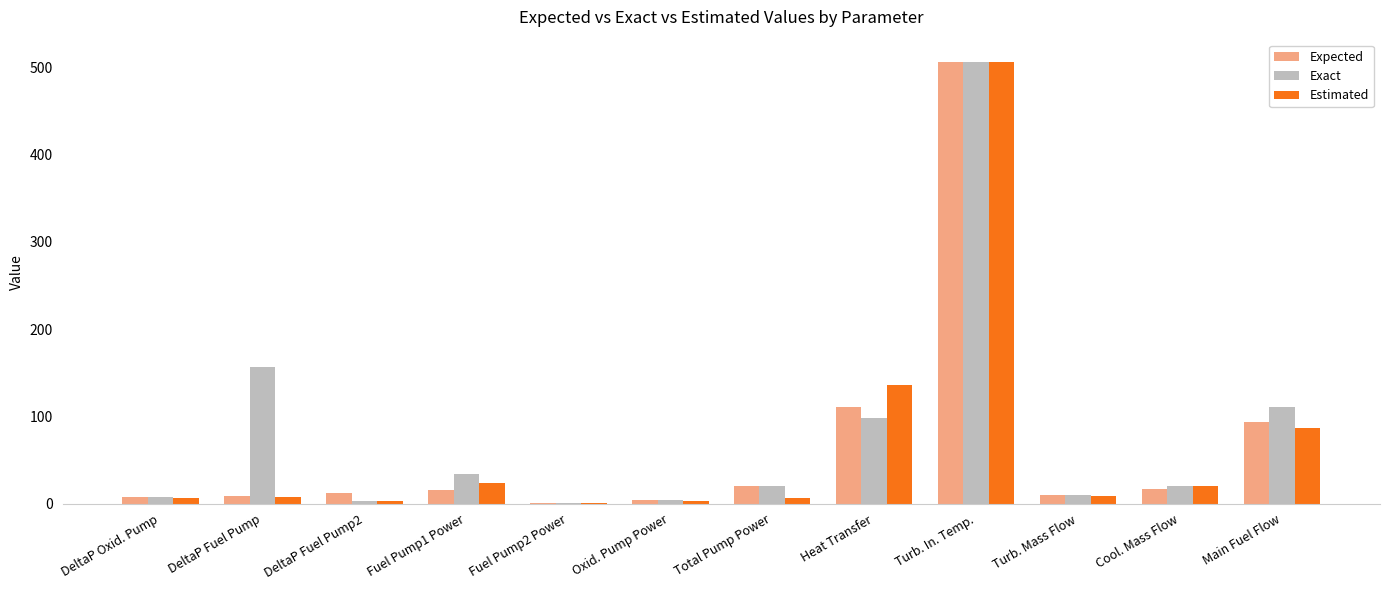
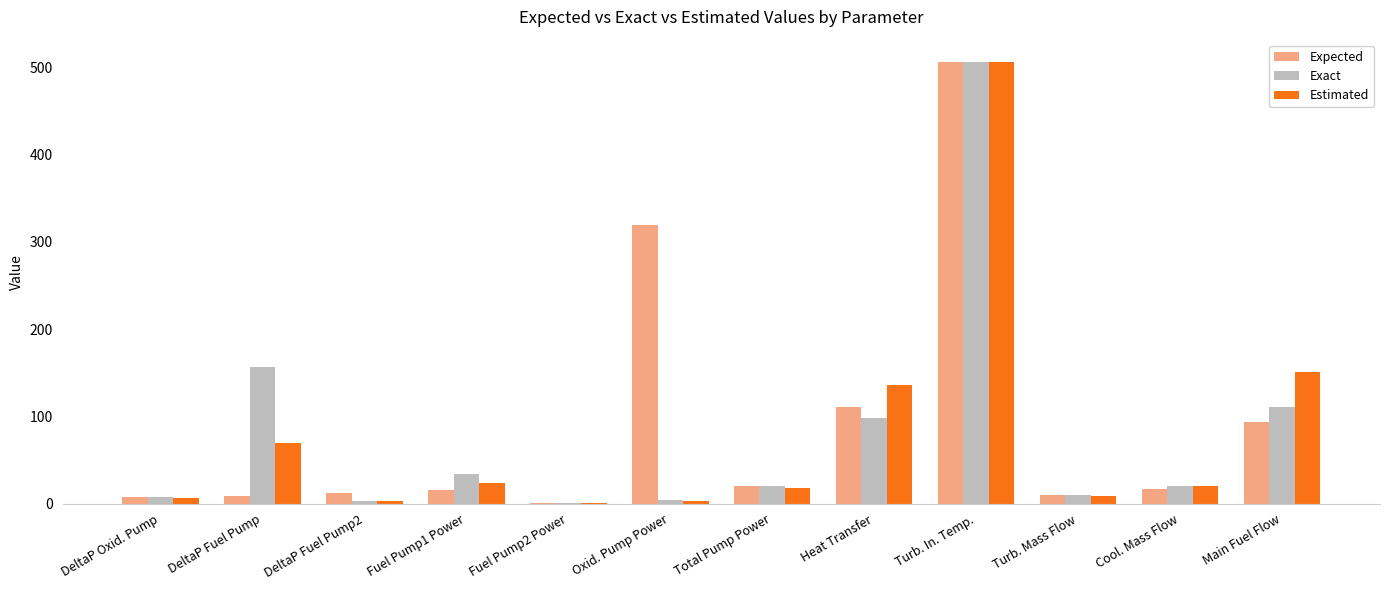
Estimated, DeltaP Fuel Pump: 10 -> 70
Expected, Oxid. Pump Power: 0 -> 320
Estimated, Total Pump Power: 10 -> 20
Estimated, Main Fuel Flow: 90 -> 150
